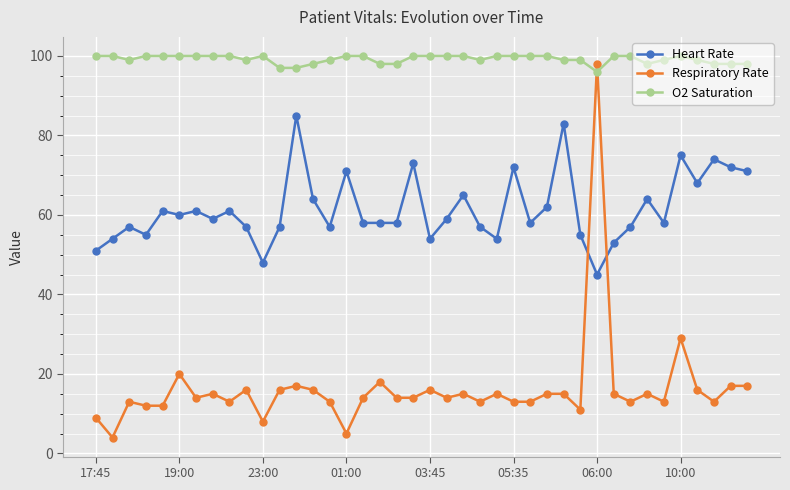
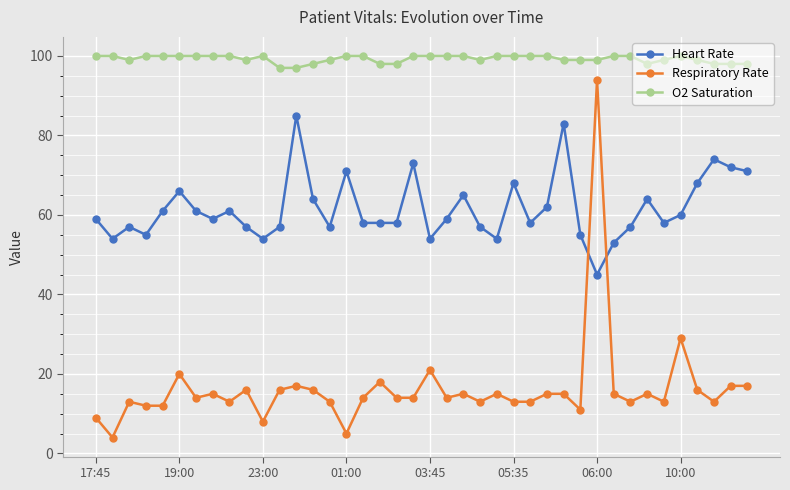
Heart Rate, 17:45: 51 -> 59
Heart Rate, 19:00: 60 -> 66
Heart Rate, 23:00: 48 -> 54
Respiratory Rate, 03:45: 16 -> 21
Heart Rate, 05:35: 72 -> 68
Respiratory Rate, 06:00: 98 -> 94
O2 Saturation, 06:00: 96 -> 99
Heart Rate, 10:00: 75 -> 60
